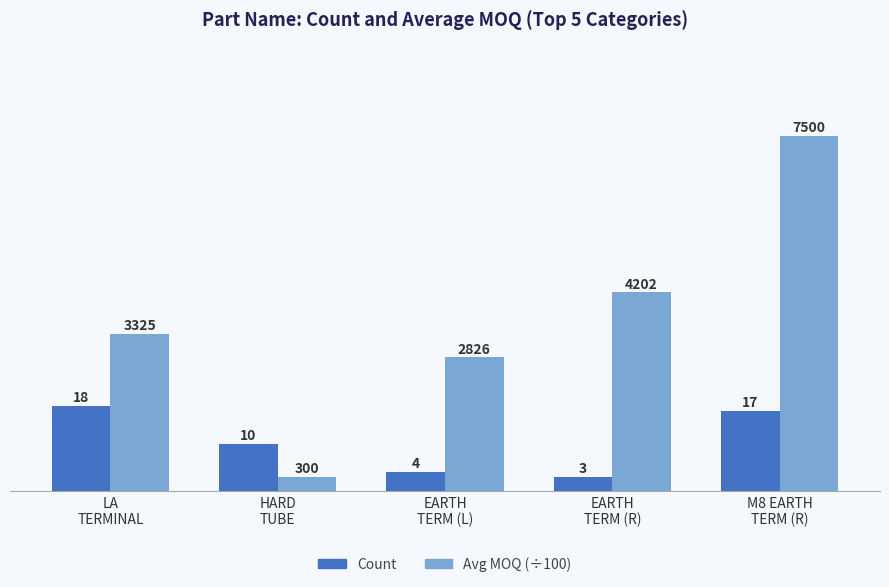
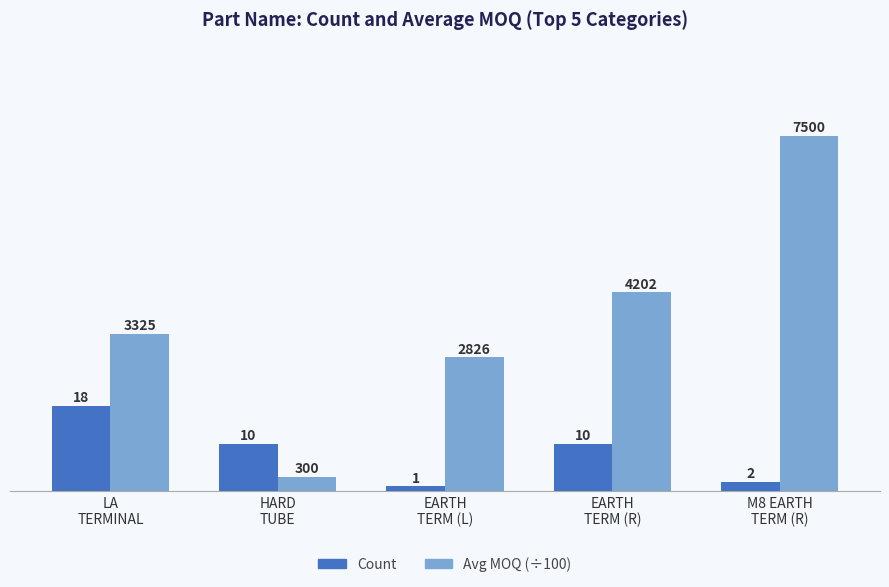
Count, EARTH TERM (L): 4 -> 1
Count, EARTH TERM (R): 3 -> 10
Count, M8 EARTH TERM (R): 17 -> 2
